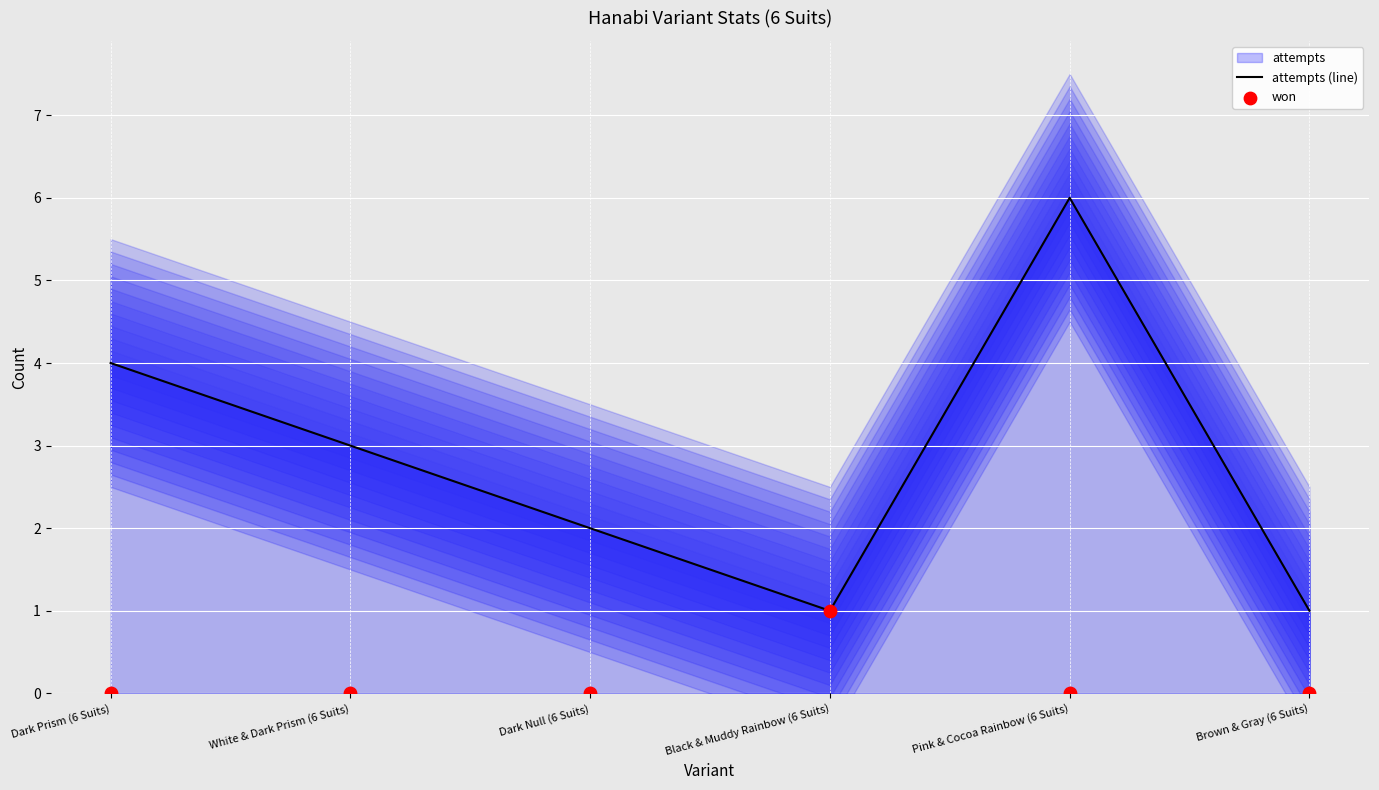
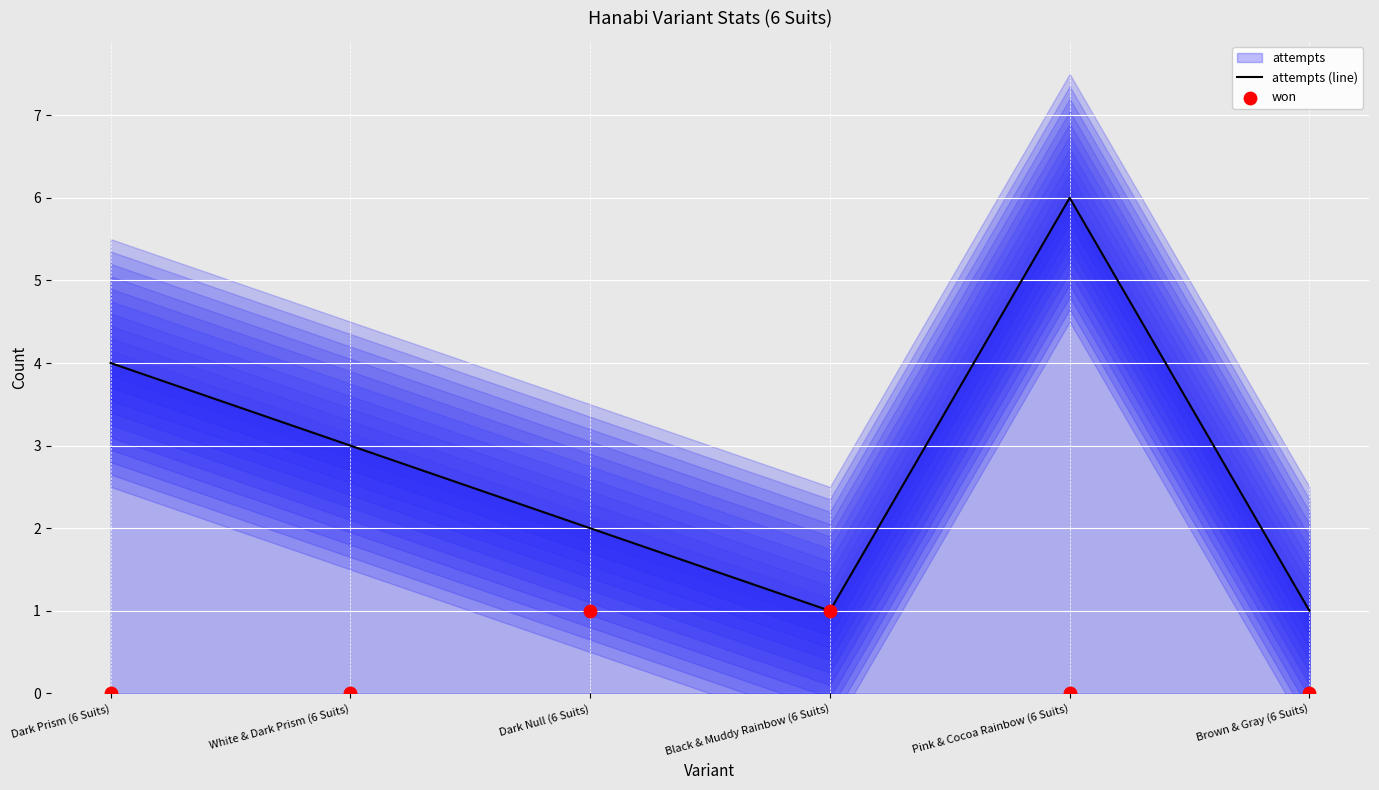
won, Dark Null (6 Suits): 0 -> 1
